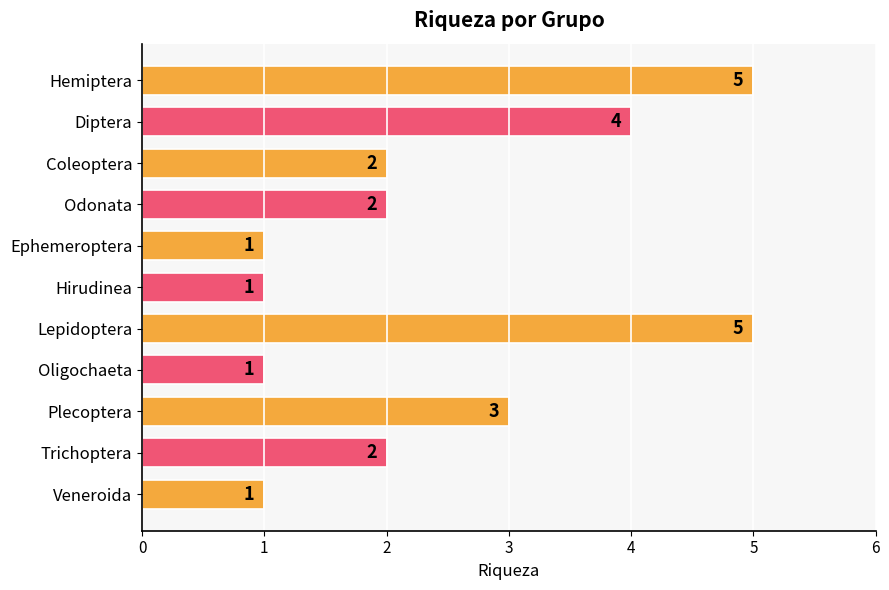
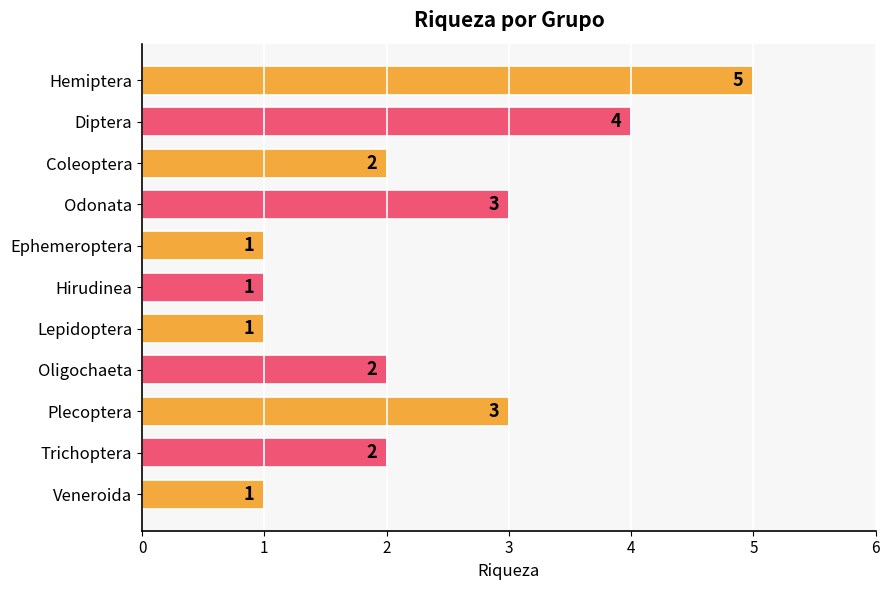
Odonata: 2 -> 3
Lepidoptera: 5 -> 1
Oligochaeta: 1 -> 2
